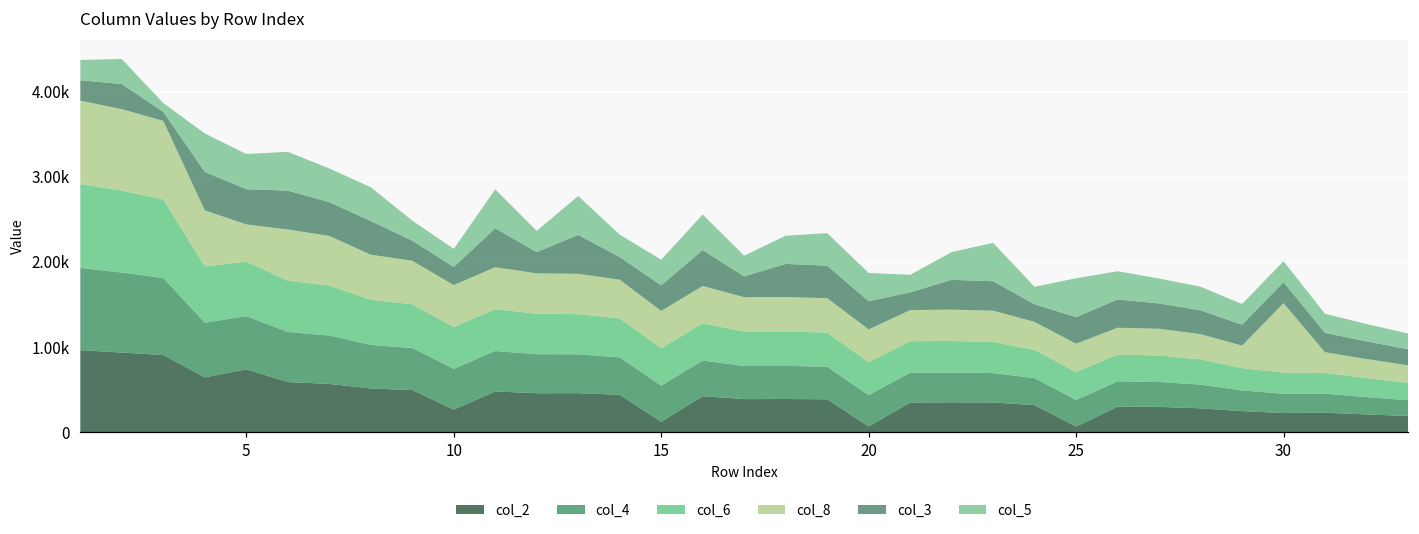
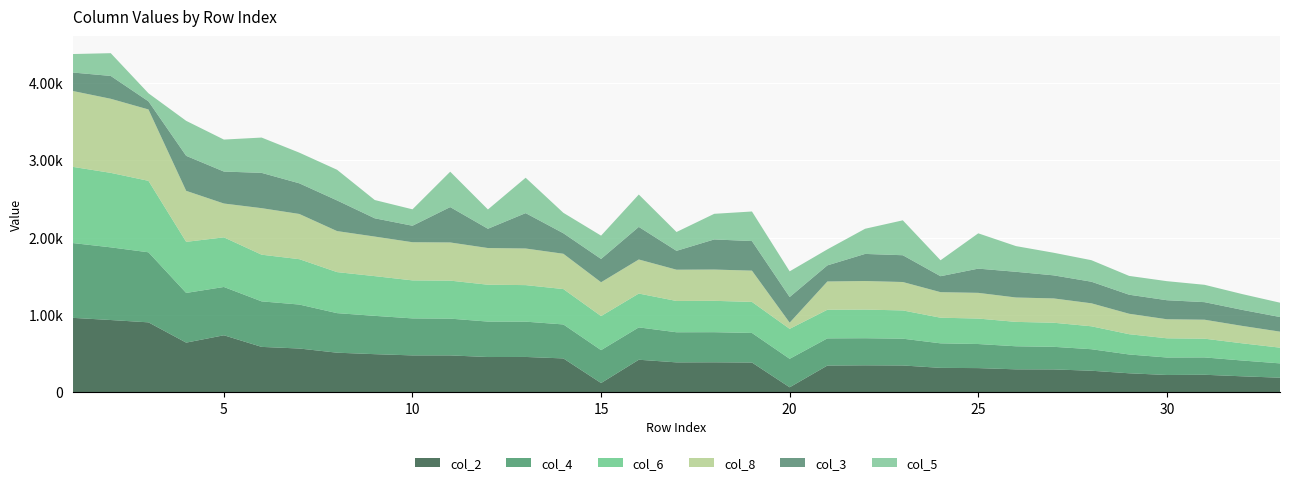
col_2, 10: 300 -> 500
col_8, 20: 400 -> 100
col_2, 25: 100 -> 300
col_8, 30: 800 -> 200
